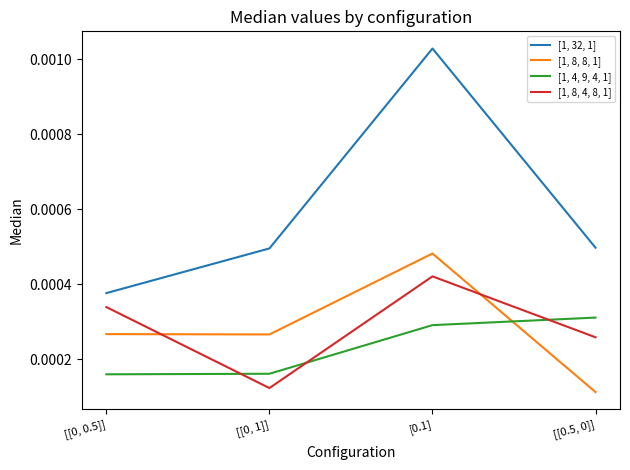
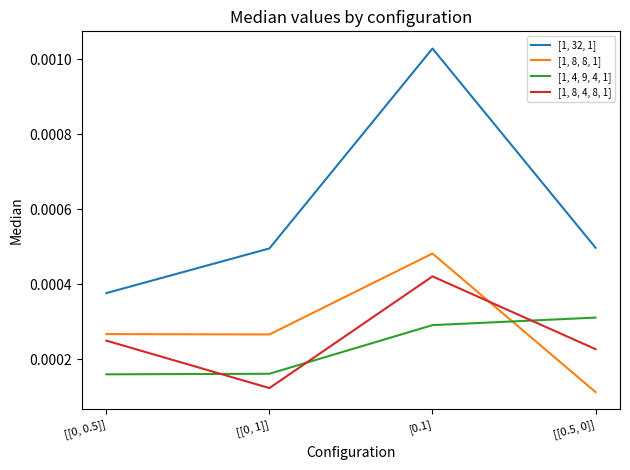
[1, 8, 4, 8, 1], [[0, 0.5]]: 0.00034 -> 0.00025
[1, 8, 4, 8, 1], [[0.5, 0]]: 0.00026 -> 0.00023
